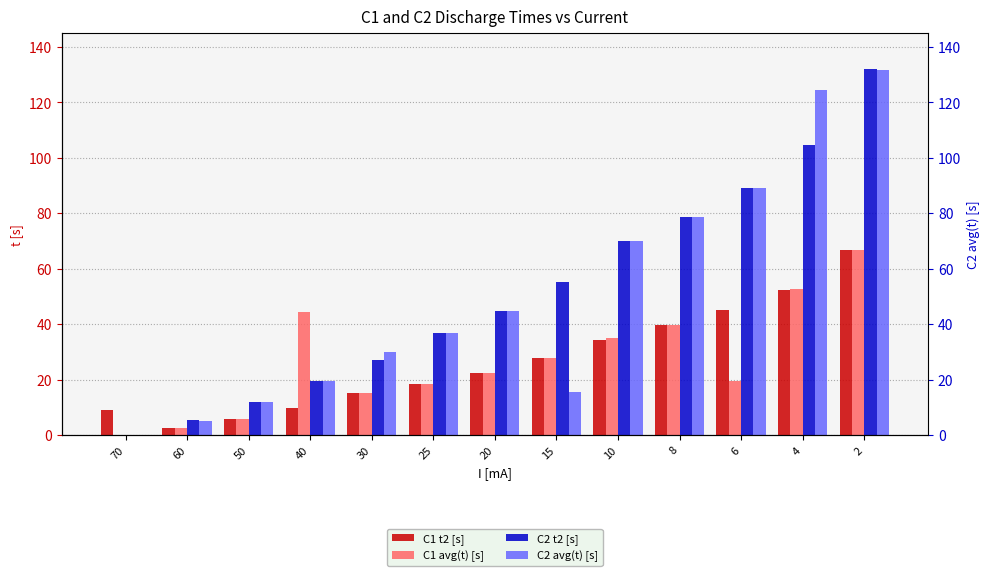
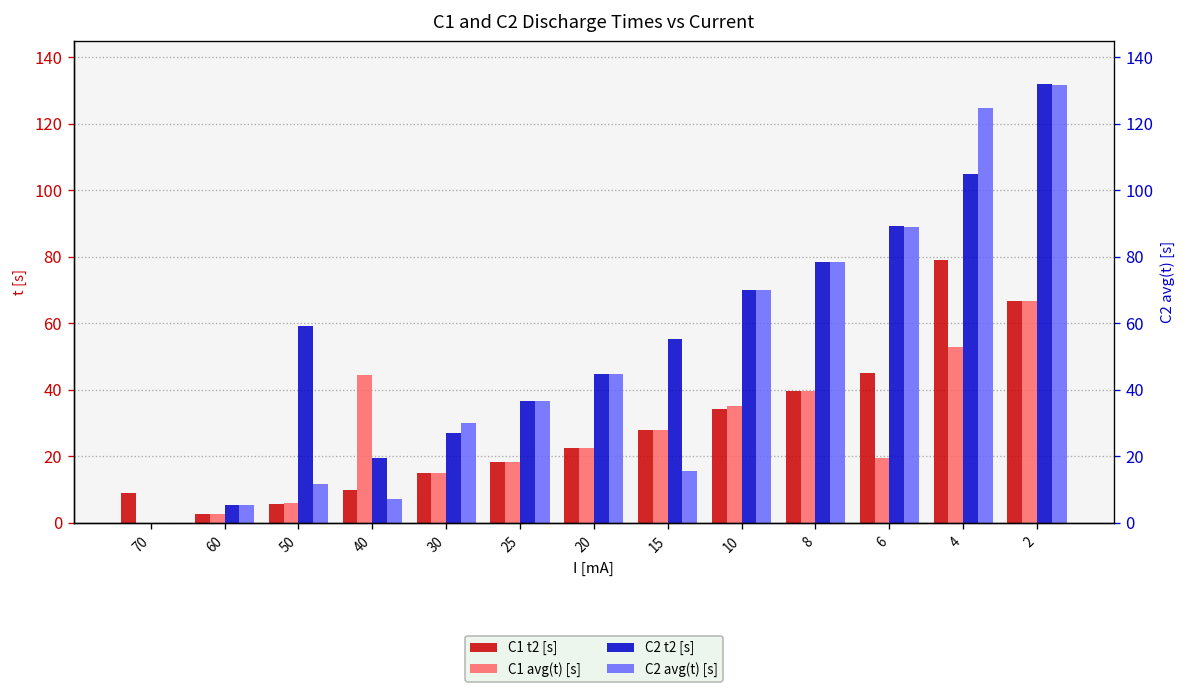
C2 t2 [s], 50: 12 -> 59
C2 avg(t) [s], 40: 20 -> 7
C1 t2 [s], 4: 52 -> 79
